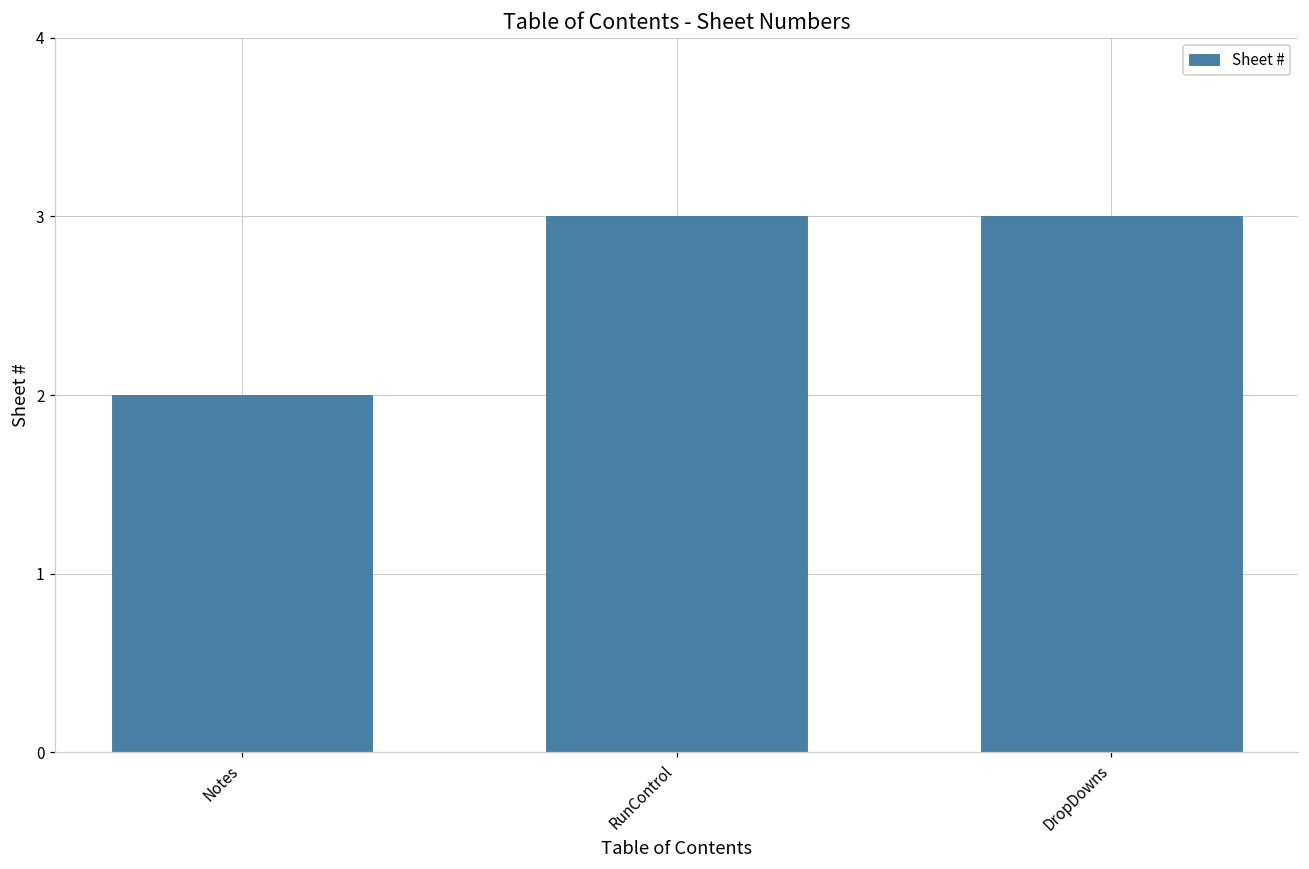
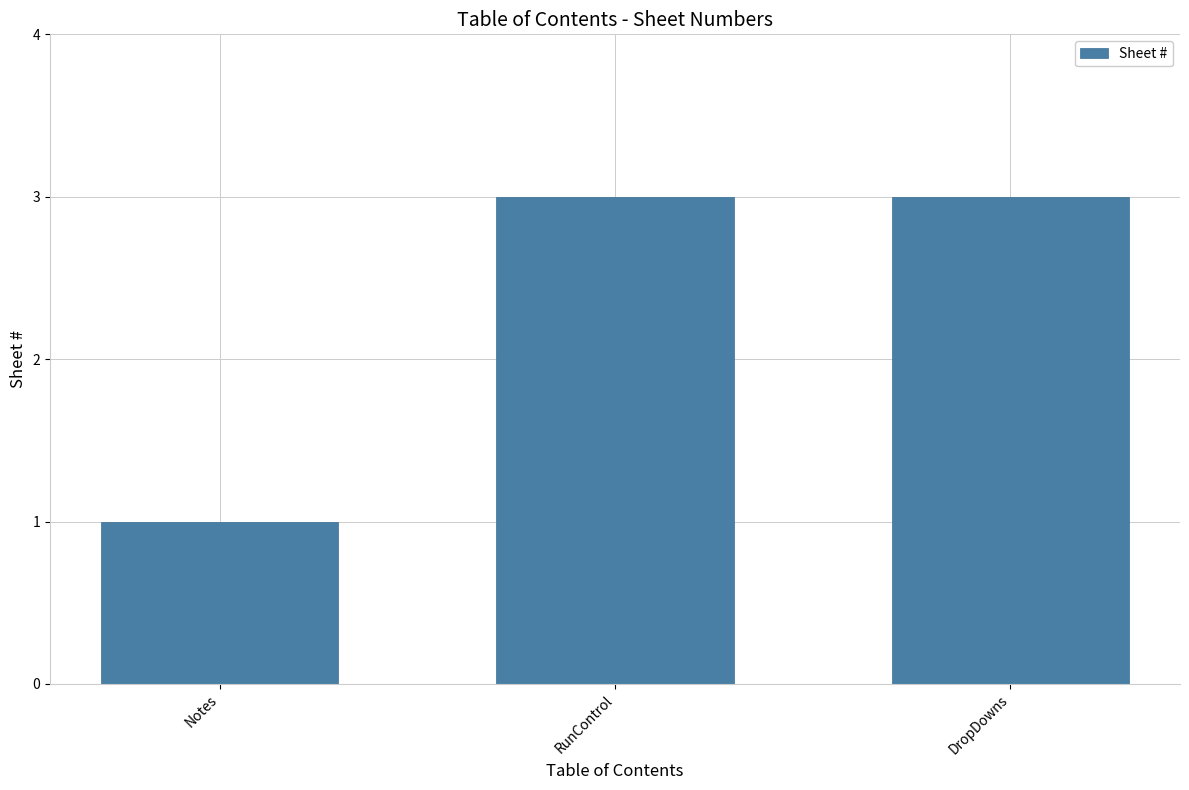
Notes: 2 -> 1
